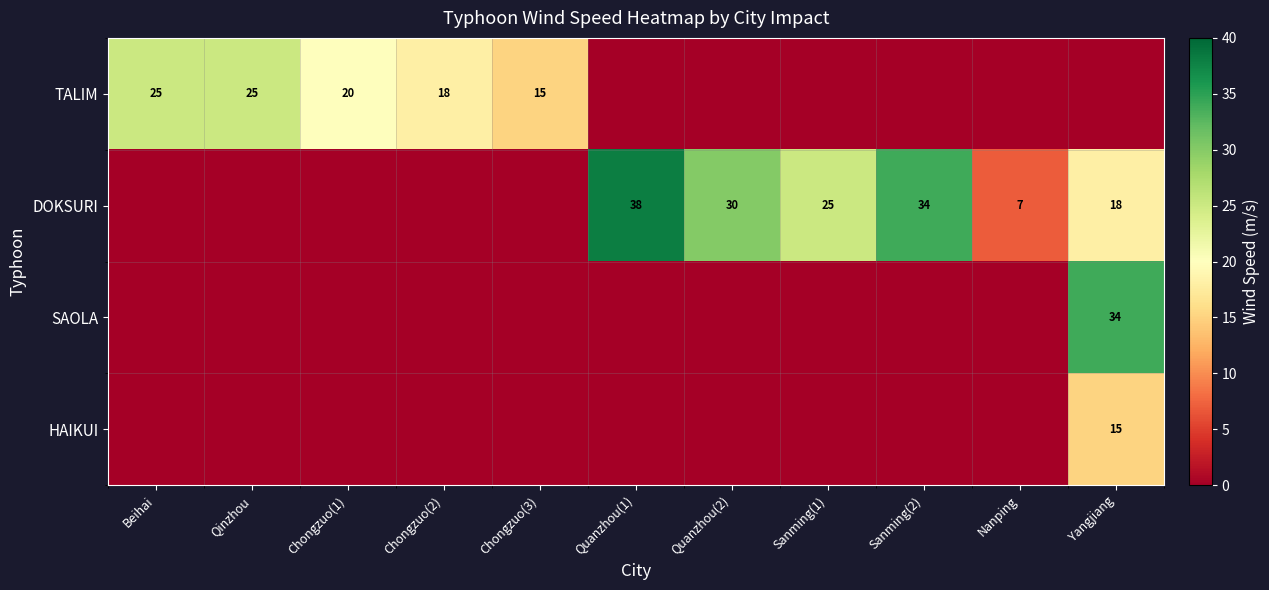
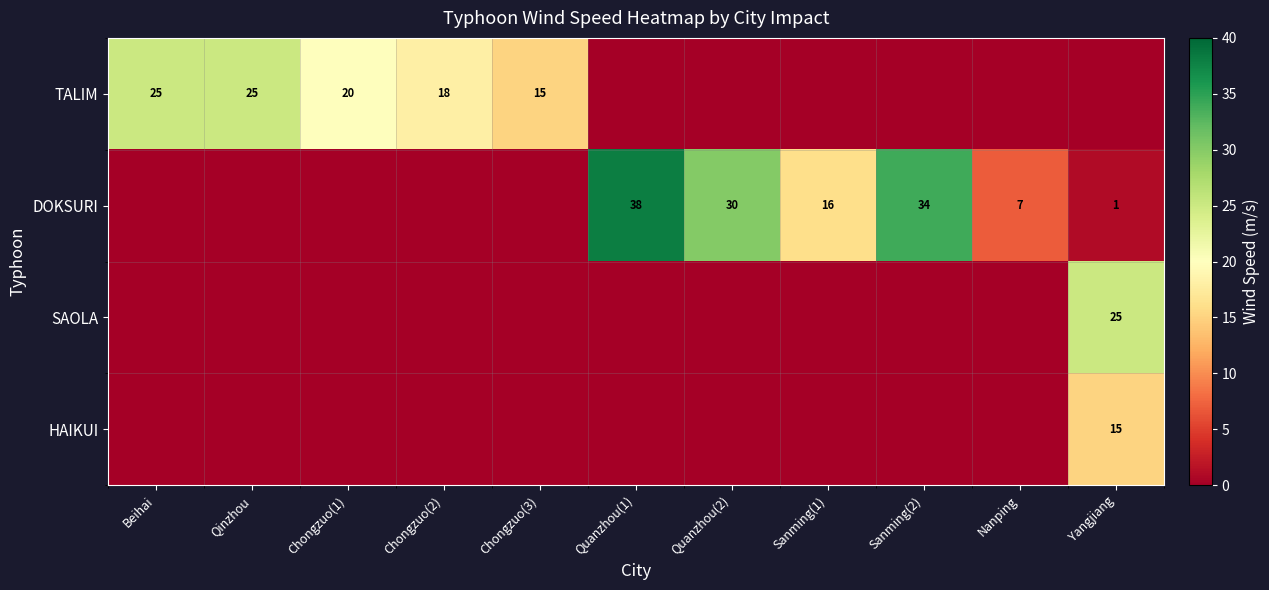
DOKSURI, Sanming(1): 25 -> 16
DOKSURI, Yangjiang: 18 -> 1
SAOLA, Yangjiang: 34 -> 25
